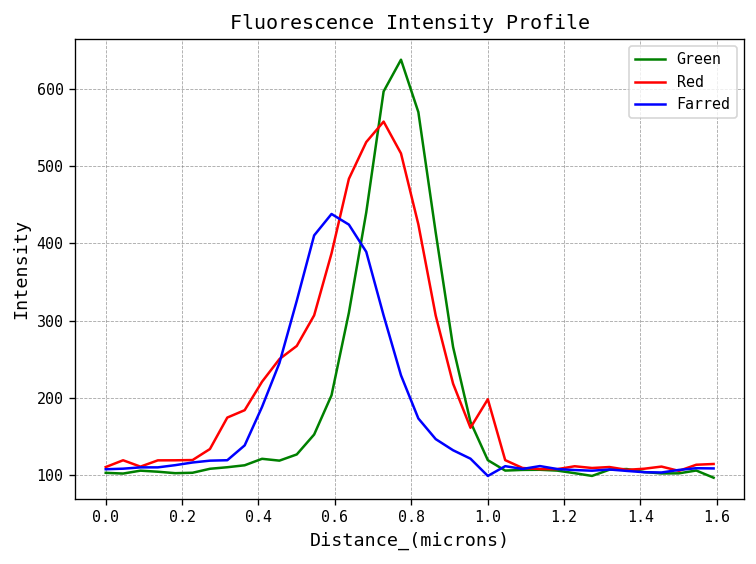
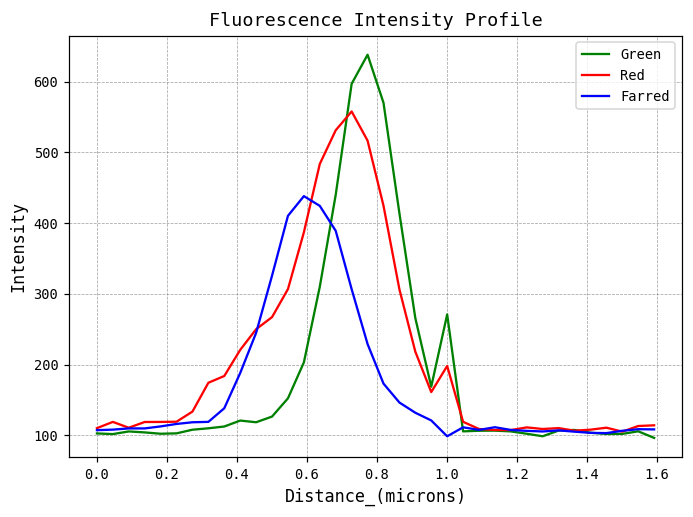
Green, 1.0: 120 -> 270
